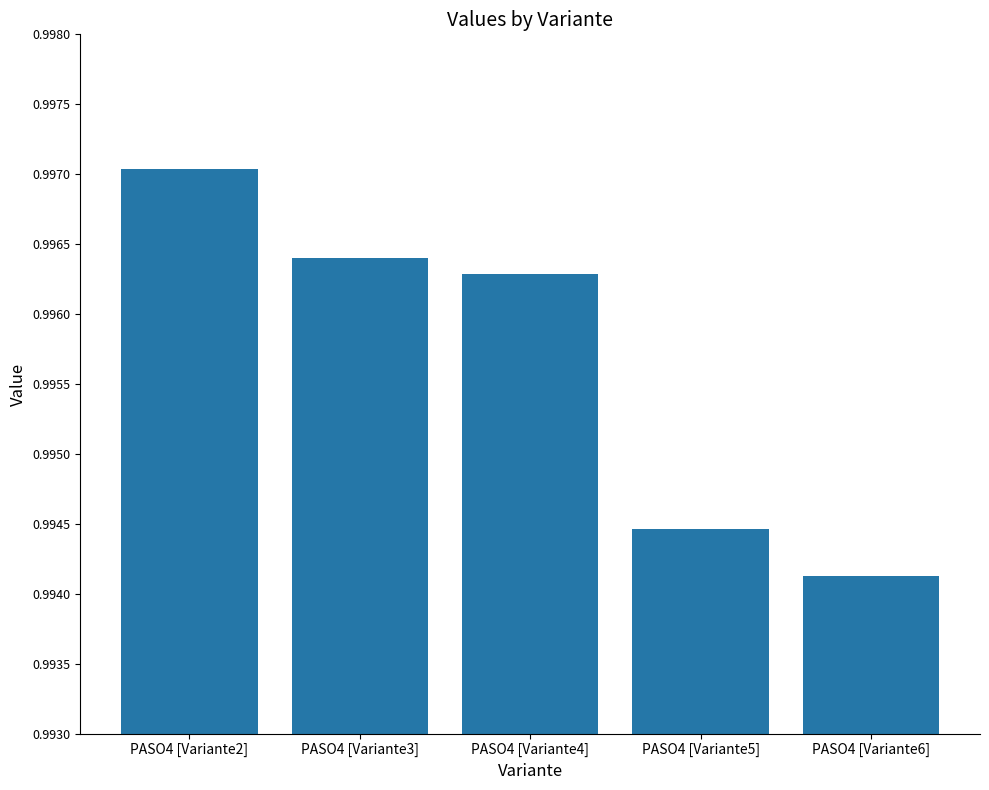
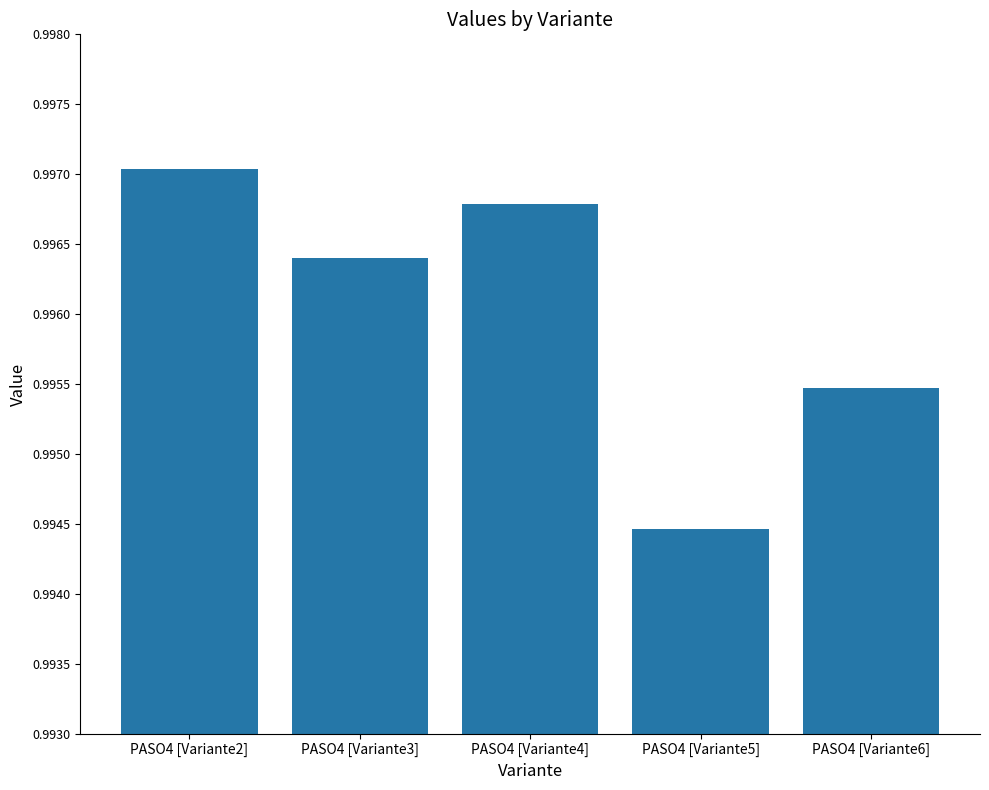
PASO4 [Variante4]: 0.99629 -> 0.99679
PASO4 [Variante6]: 0.99413 -> 0.99547
